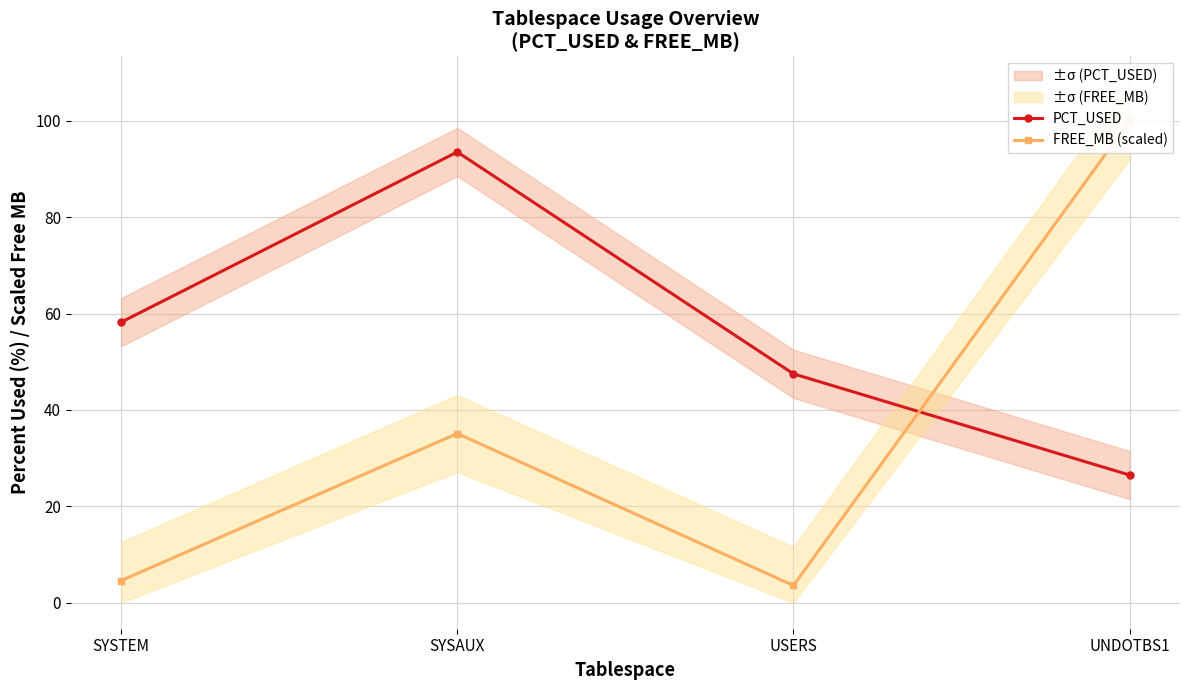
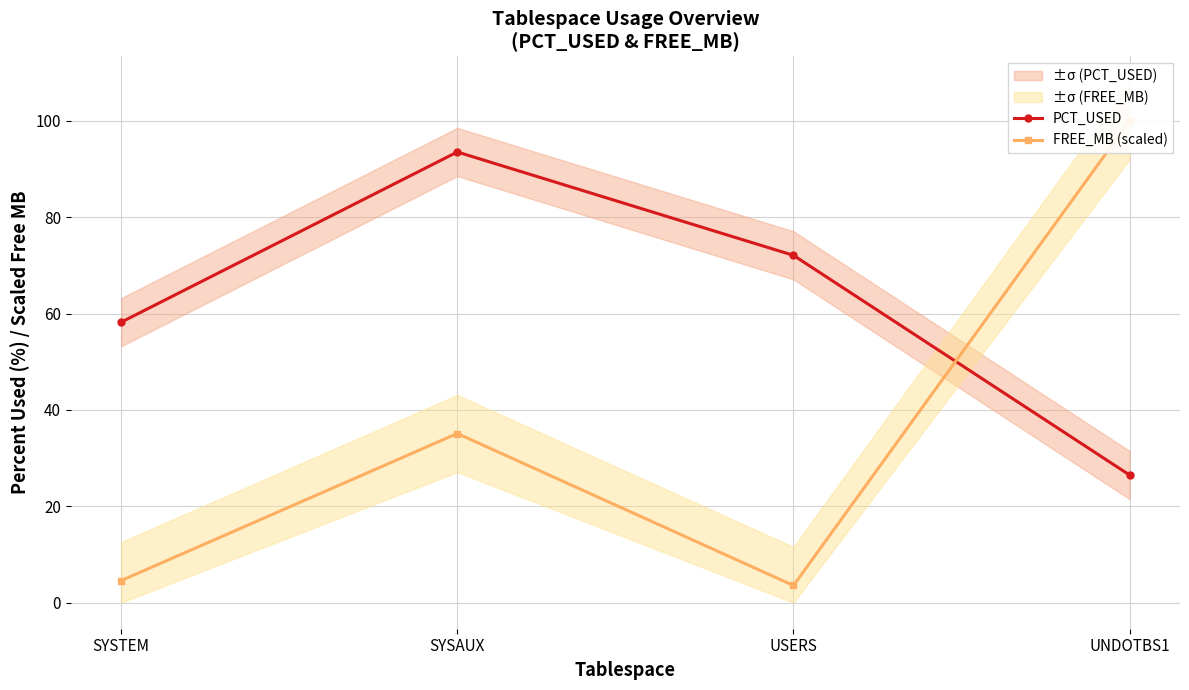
PCT_USED, USERS: 48 -> 72
